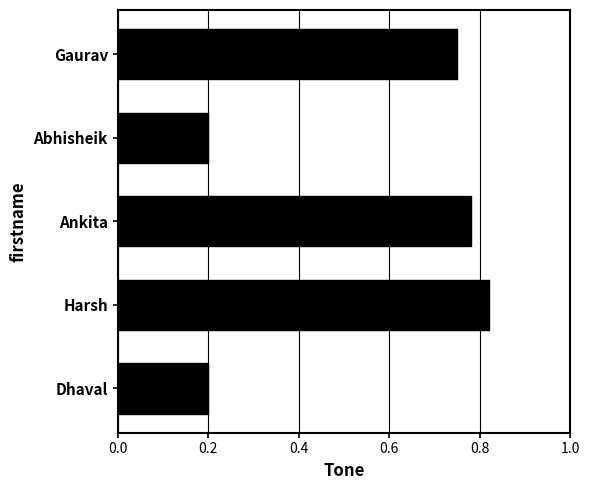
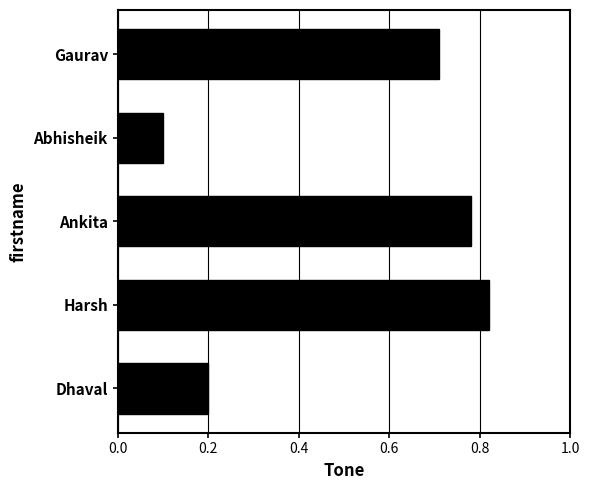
Gaurav: 0.75 -> 0.71
Abhisheik: 0.2 -> 0.1
